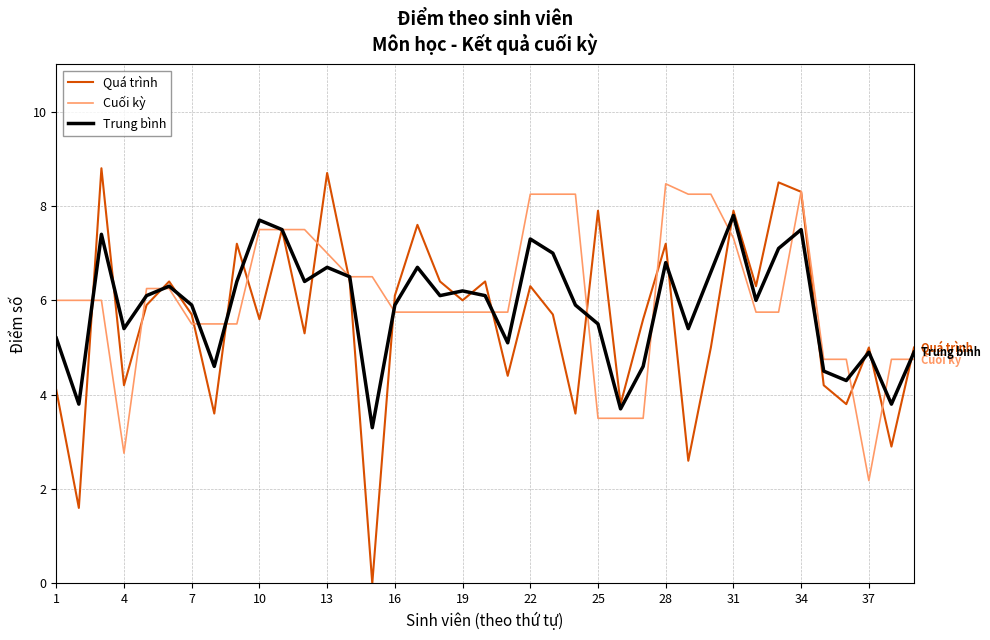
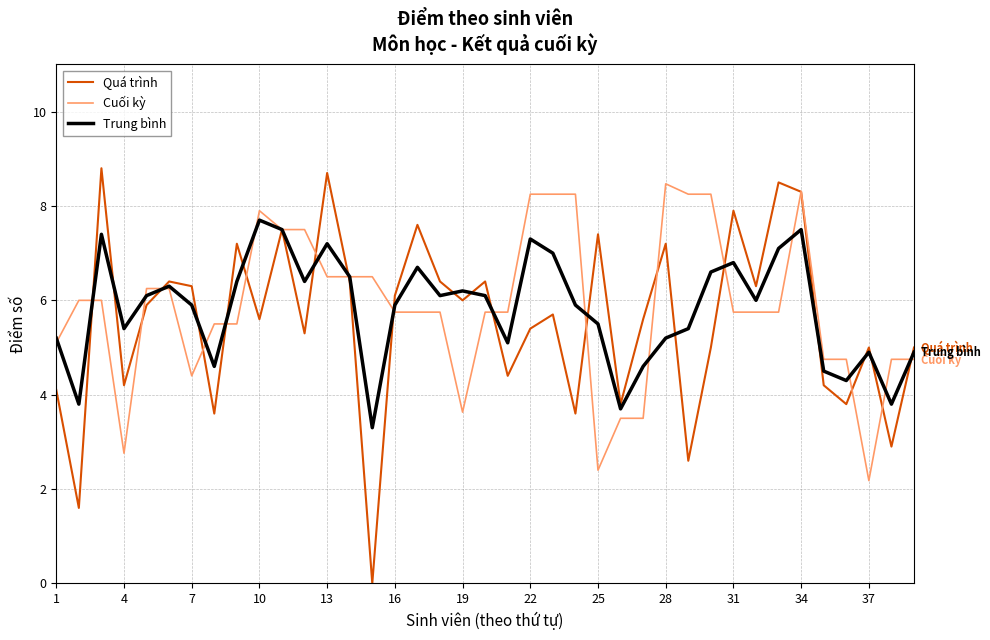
Cuối kỳ, 1: 6.0 -> 5.1
Quá trình, 7: 5.7 -> 6.3
Cuối kỳ, 7: 5.5 -> 4.4
Cuối kỳ, 10: 7.5 -> 7.9
Cuối kỳ, 13: 7.0 -> 6.5
Trung bình, 13: 6.7 -> 7.2
Cuối kỳ, 19: 5.8 -> 3.6
Quá trình, 22: 6.3 -> 5.4
Quá trình, 25: 7.9 -> 7.4
Cuối kỳ, 25: 3.5 -> 2.4
Trung bình, 28: 6.8 -> 5.2
Cuối kỳ, 31: 7.3 -> 5.8
Trung bình, 31: 7.8 -> 6.8
